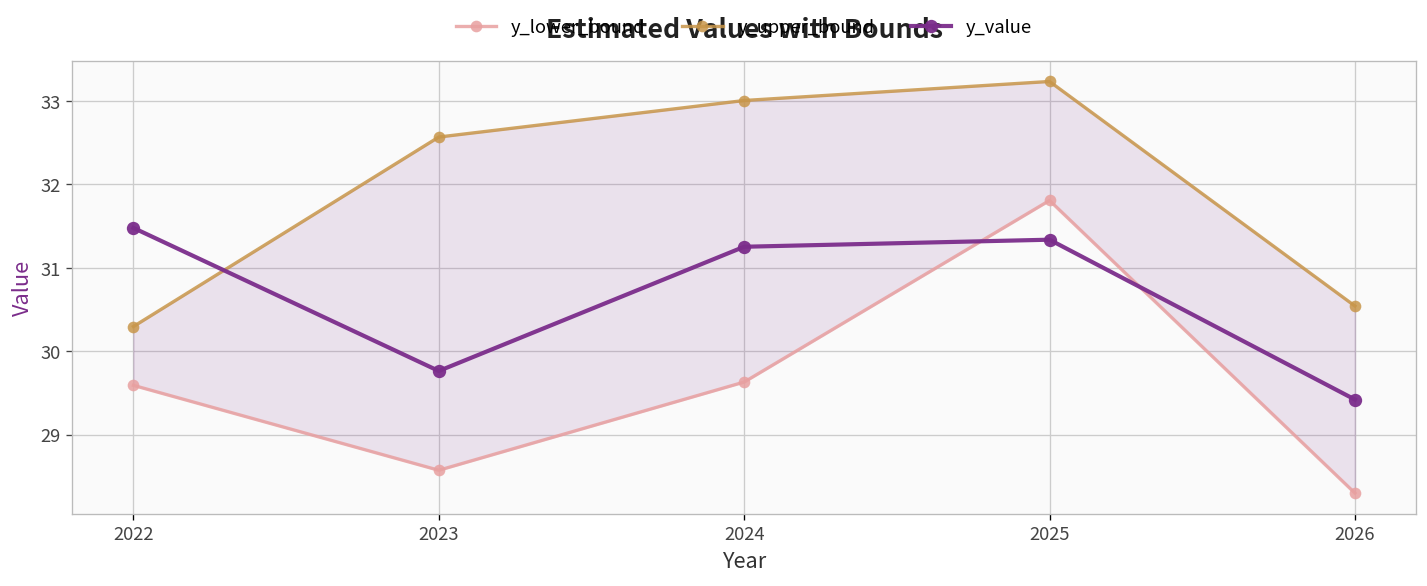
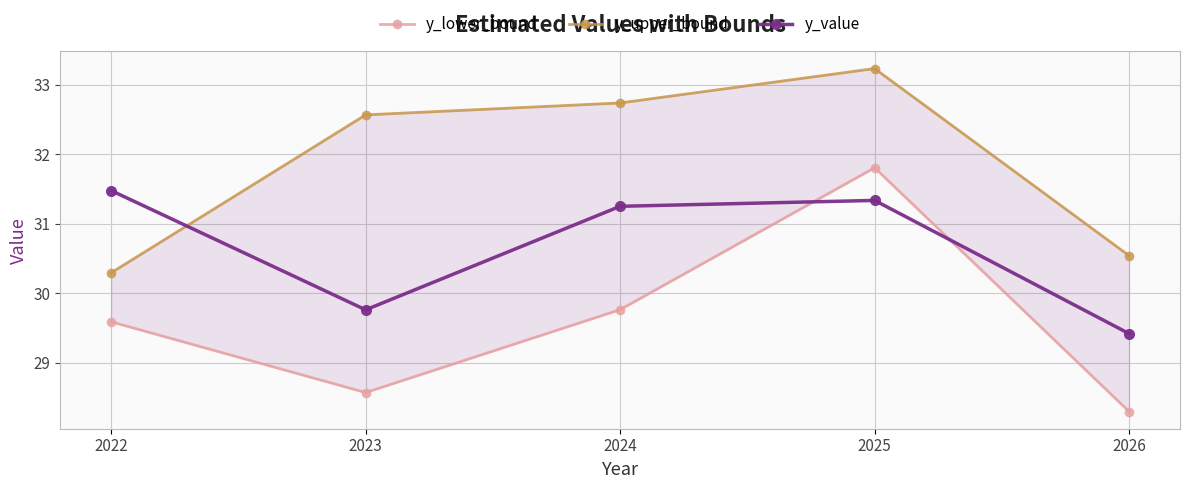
y_lower_bound, 2024: 29.6 -> 29.8
y_upper_bound, 2024: 33.0 -> 32.7
